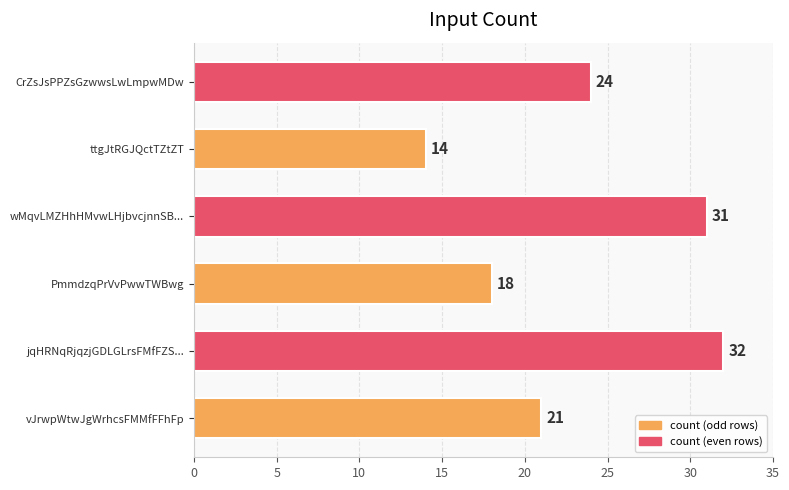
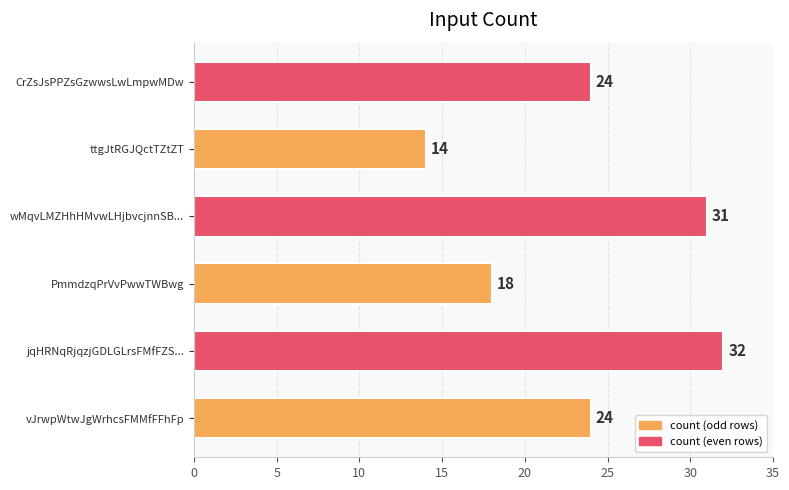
vJrwpWtwJgWrhcsFMMfFFhFp: 21 -> 24
